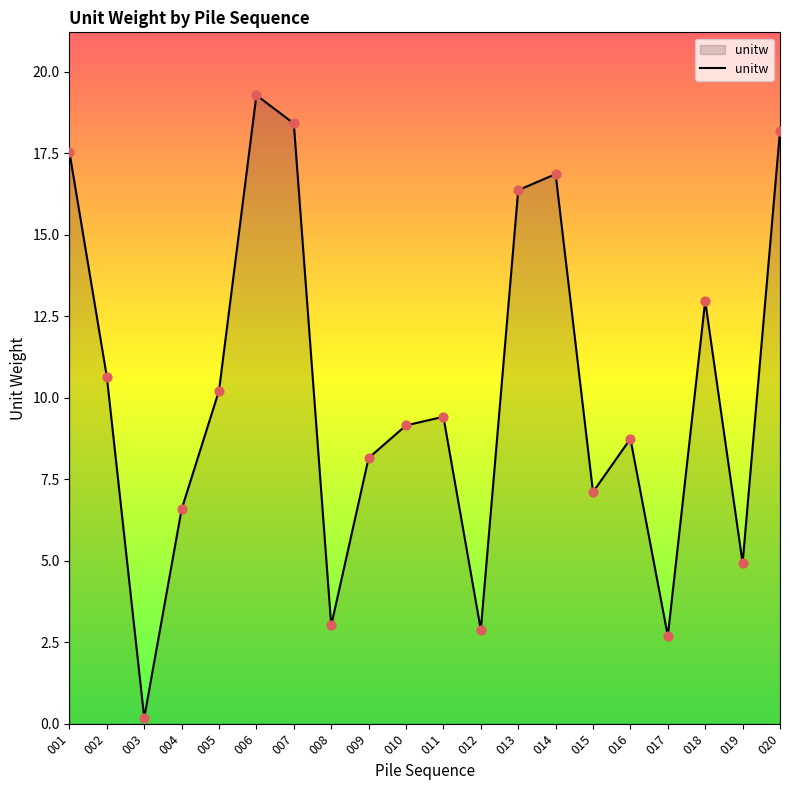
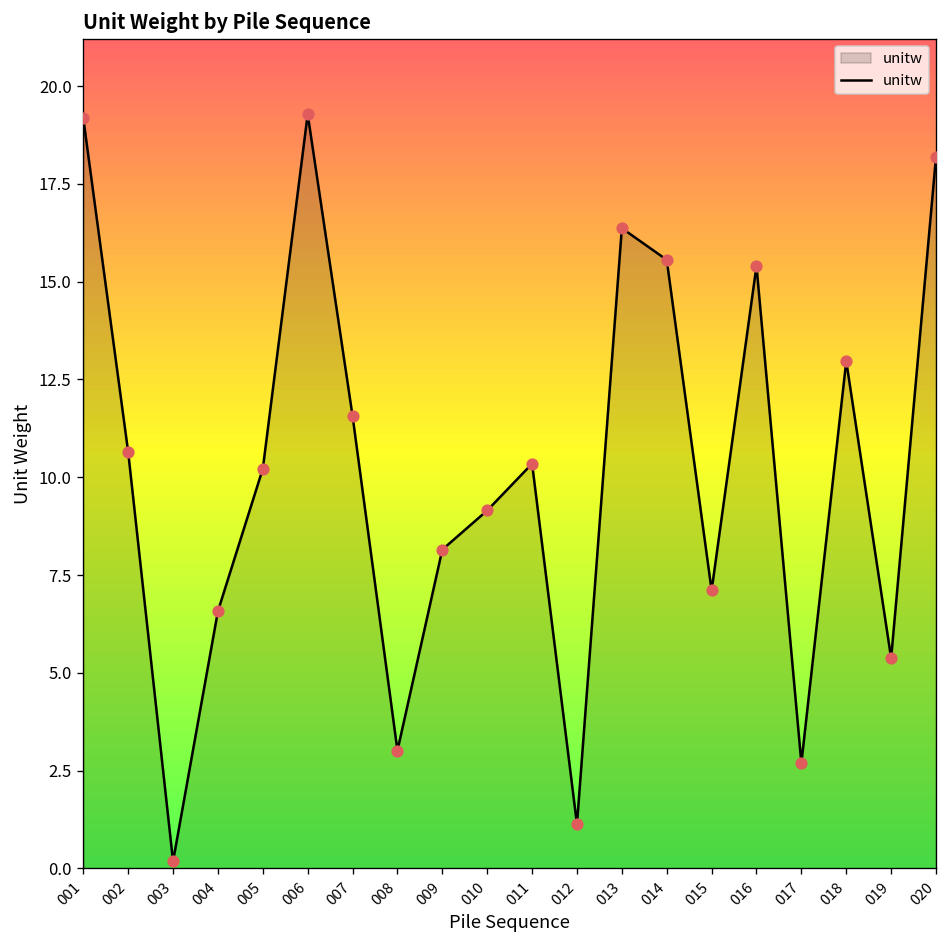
001: 17.5 -> 19.2
007: 18.4 -> 11.6
011: 9.4 -> 10.3
012: 2.9 -> 1.1
014: 16.9 -> 15.6
016: 8.7 -> 15.4
019: 4.9 -> 5.4
